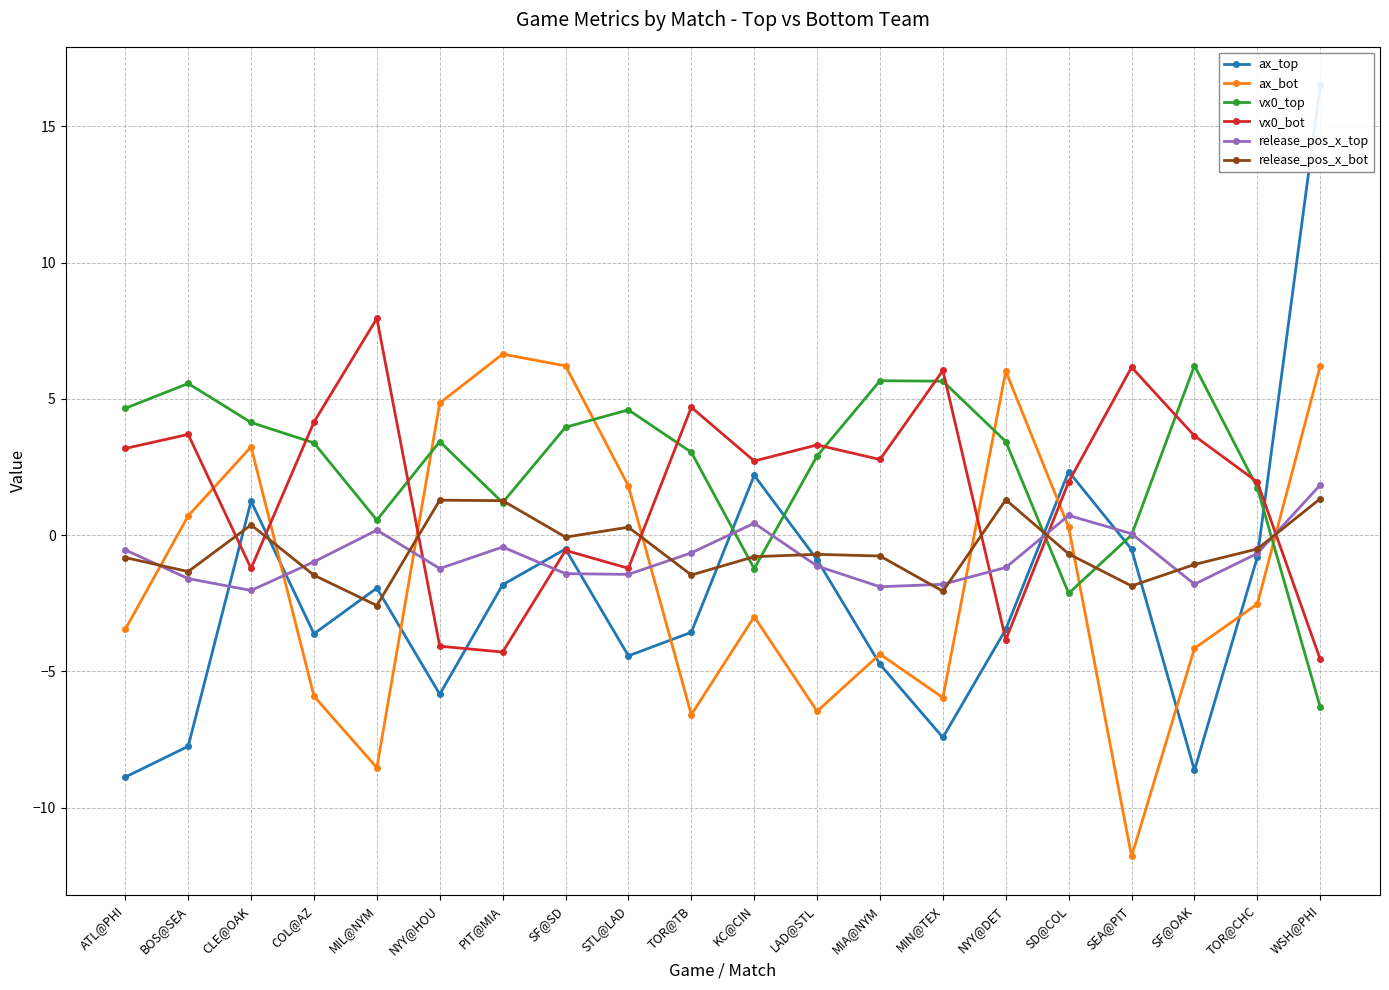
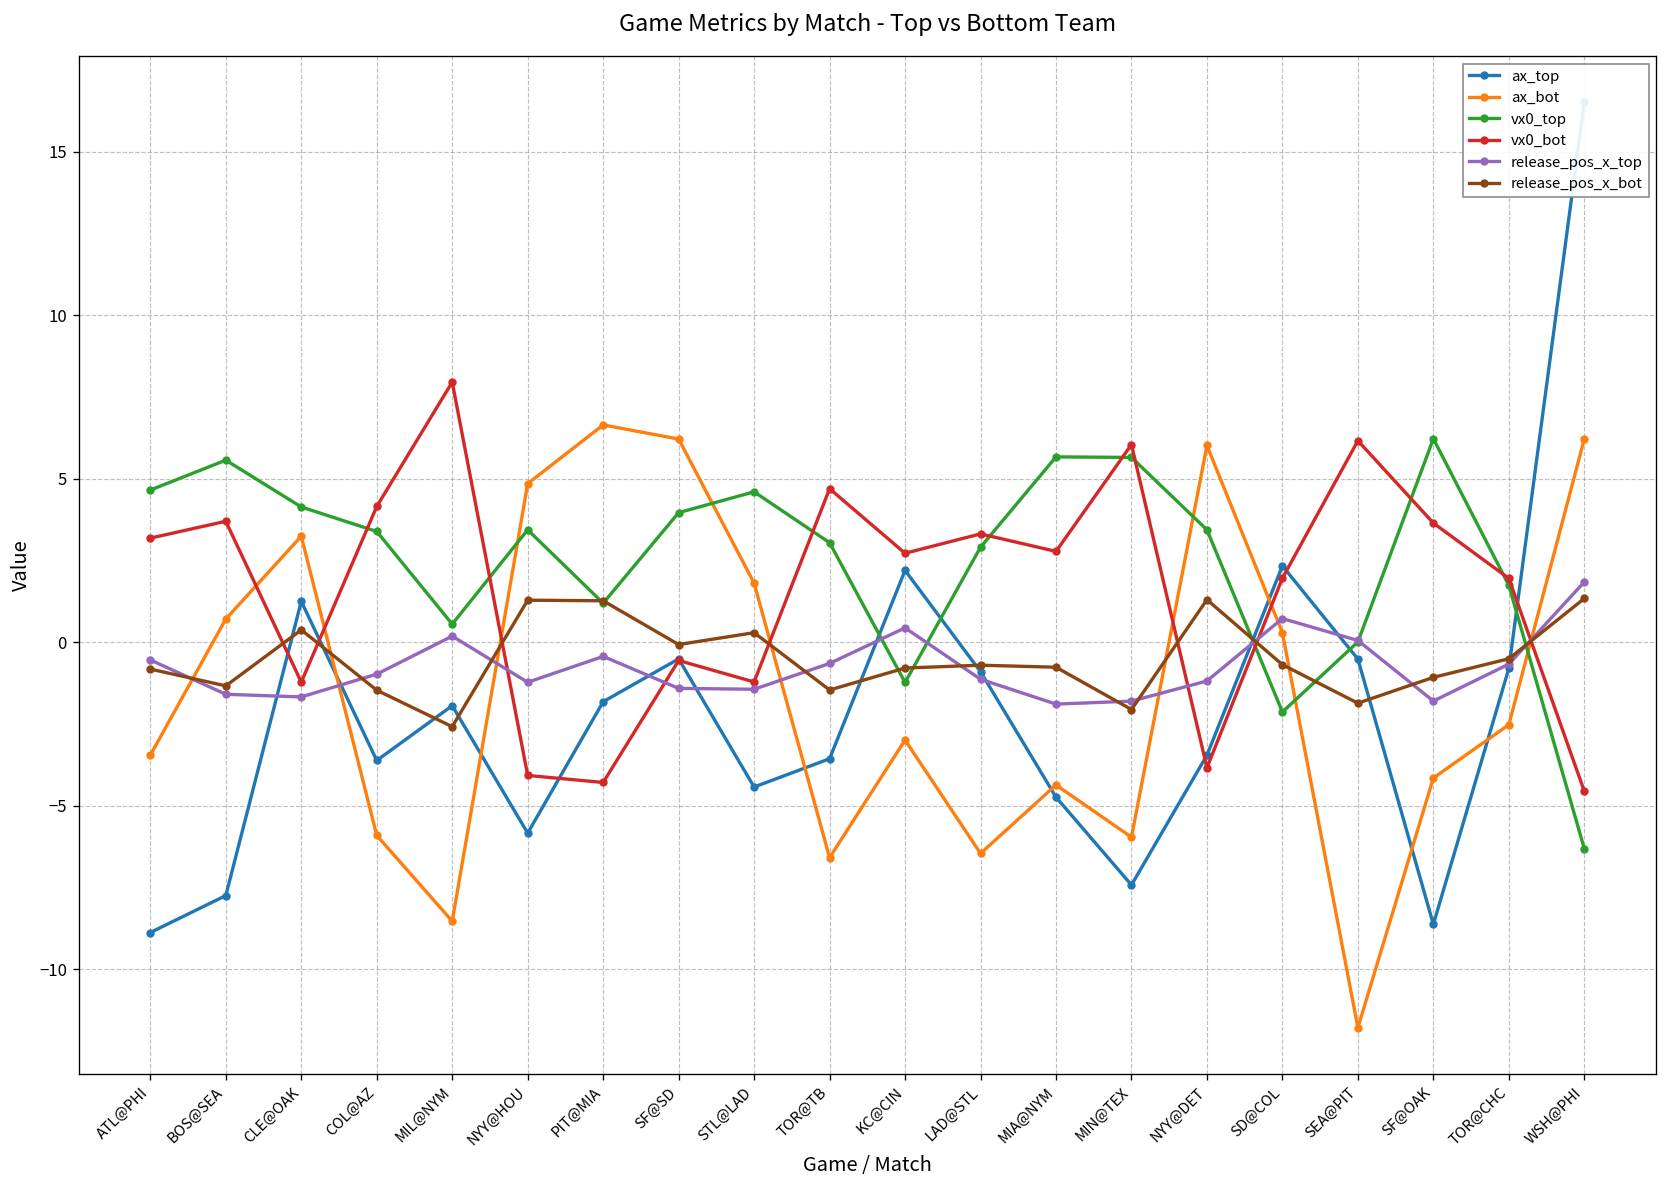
release_pos_x_top, CLE@OAK: -2.0 -> -1.7
